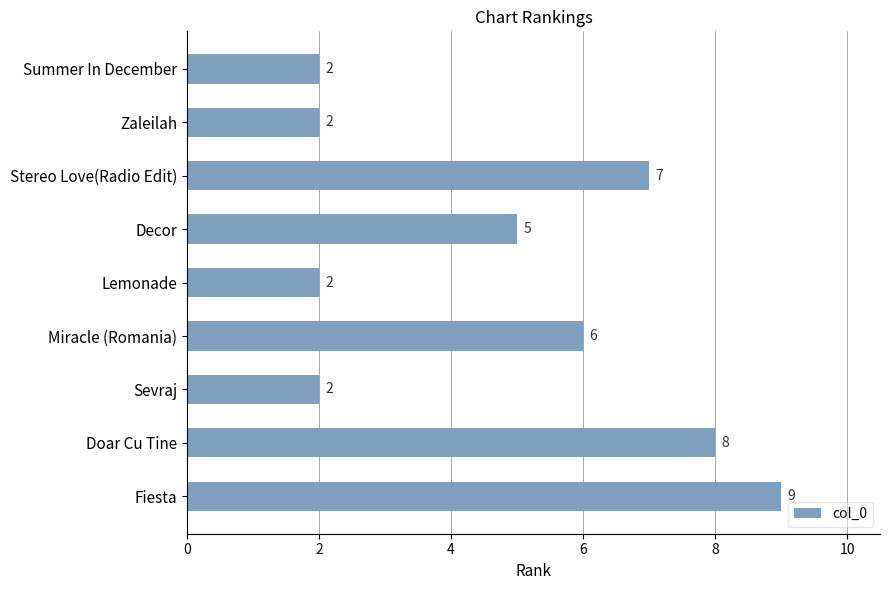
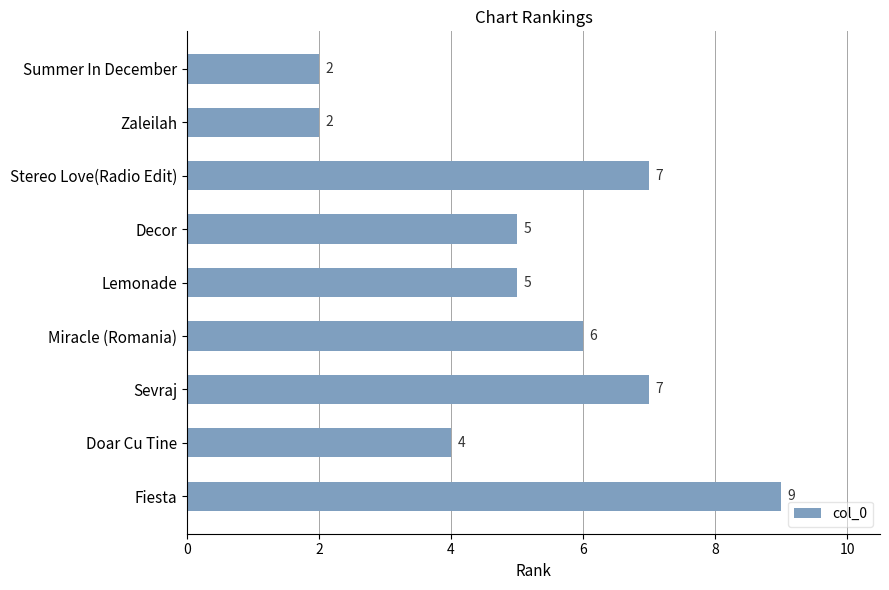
Lemonade: 2 -> 5
Sevraj: 2 -> 7
Doar Cu Tine: 8 -> 4
